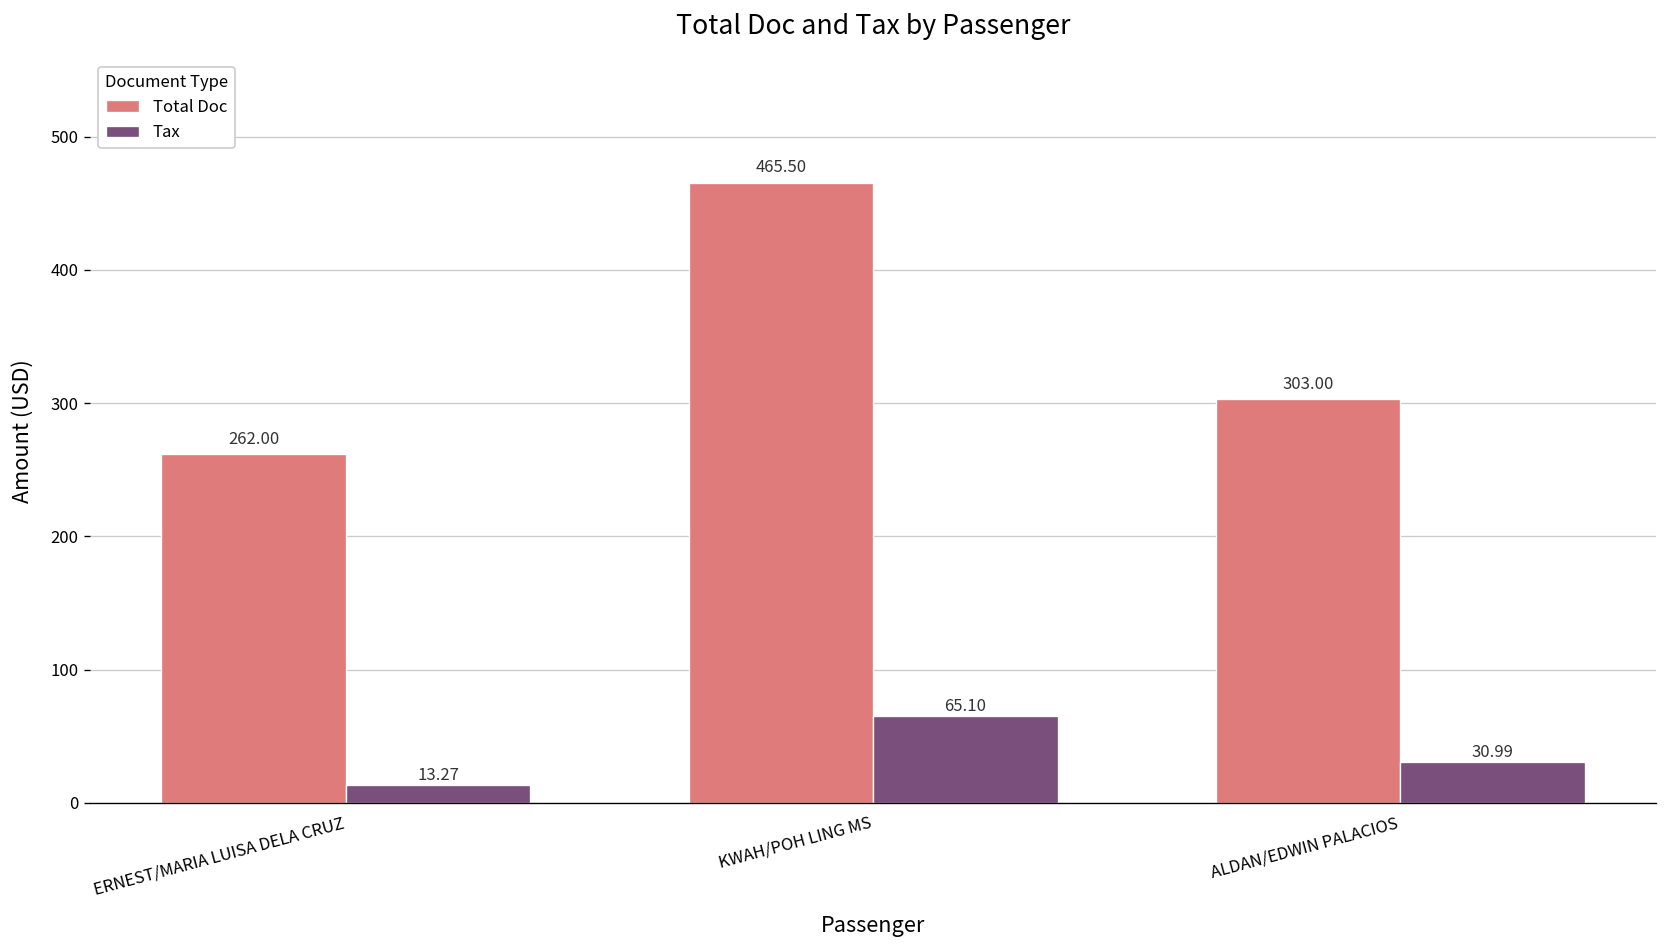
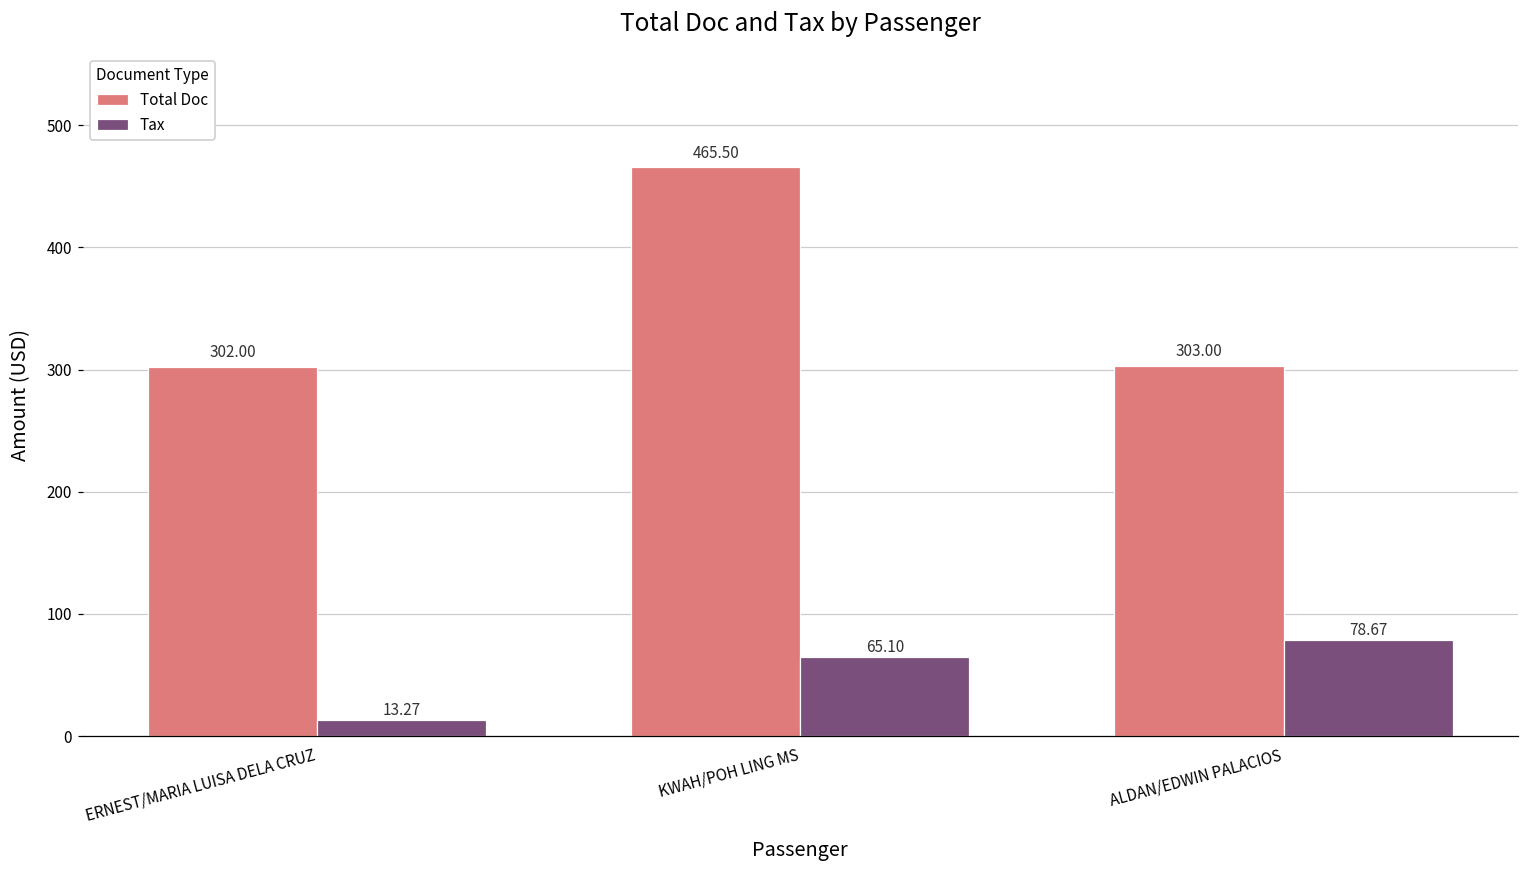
Total Doc, ERNEST/MARIA LUISA DELA CRUZ: 262.00 -> 302.00
Tax, ALDAN/EDWIN PALACIOS: 30.99 -> 78.67
